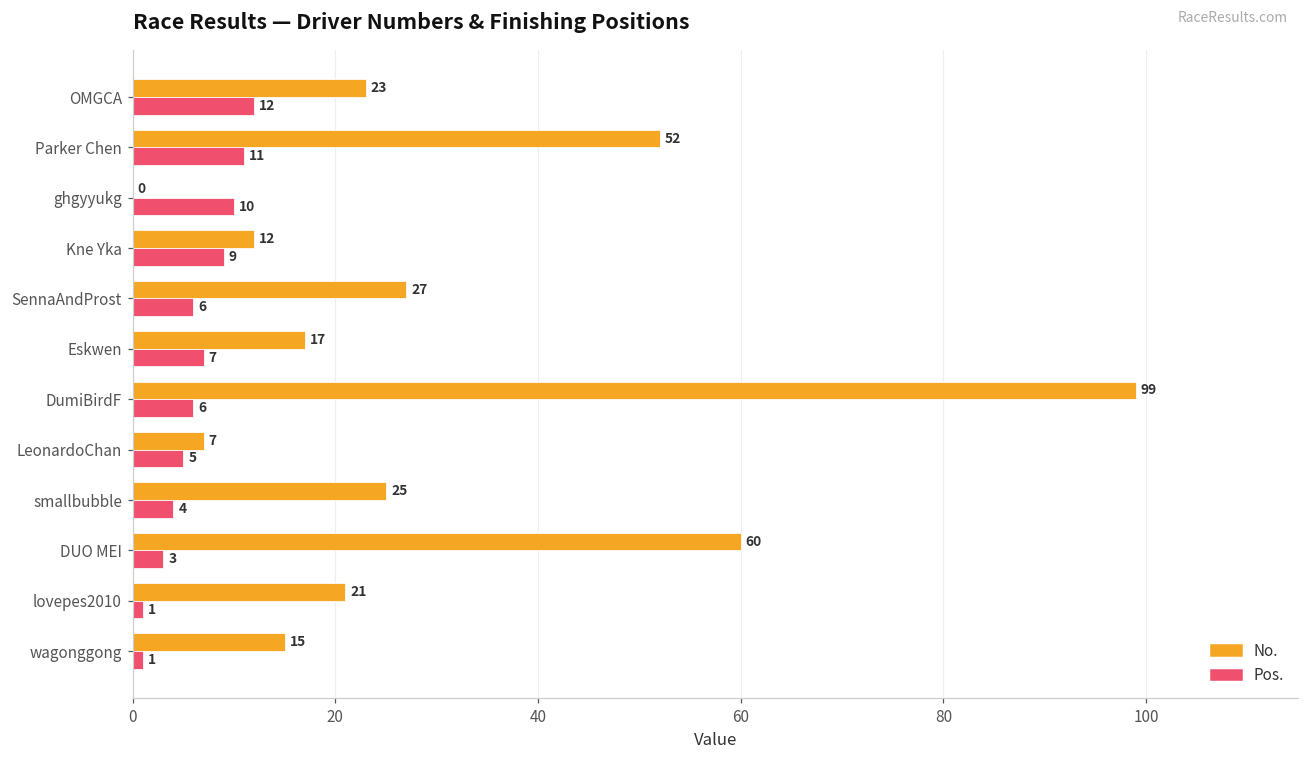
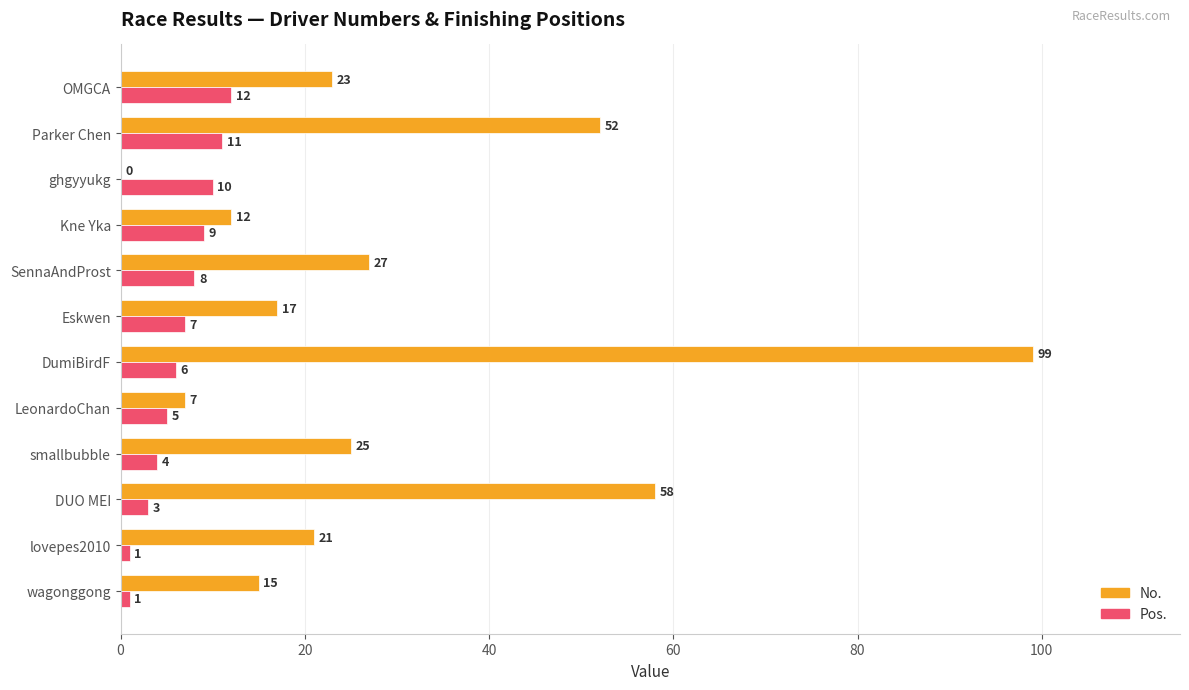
Pos., SennaAndProst: 6 -> 8
No., DUO MEI: 60 -> 58
